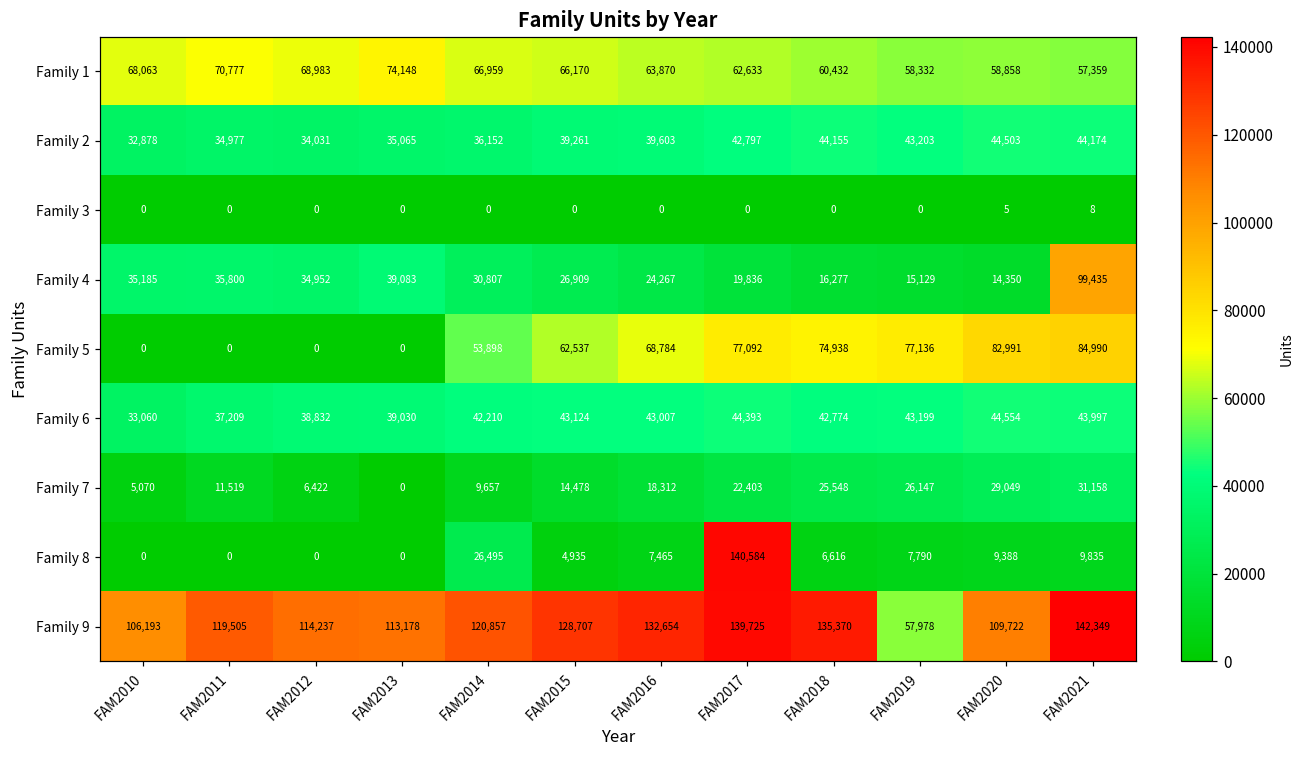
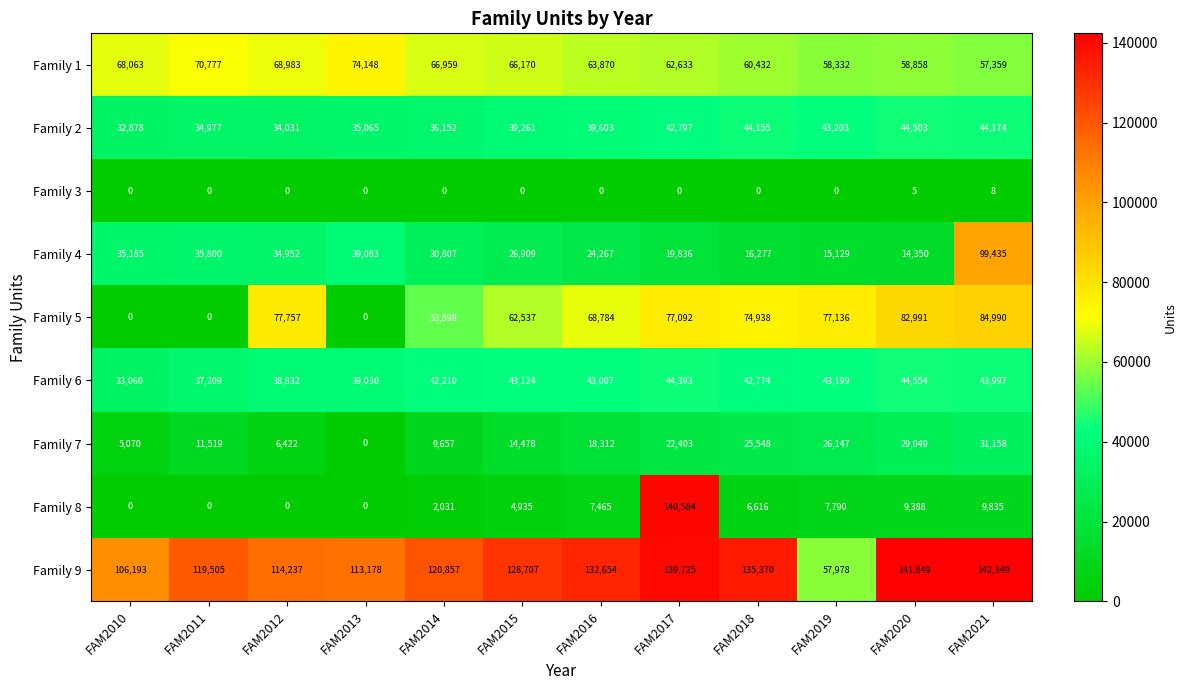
Family 5, FAM2012: 0 -> 77,757
Family 8, FAM2014: 26,495 -> 2,031
Family 9, FAM2020: 109,722 -> 141,849
